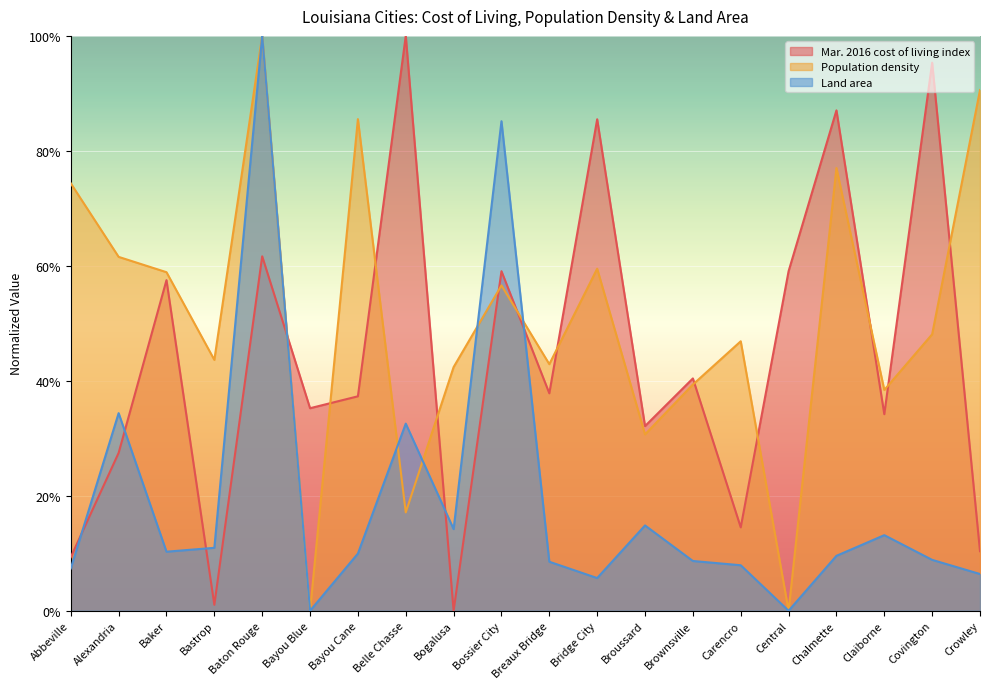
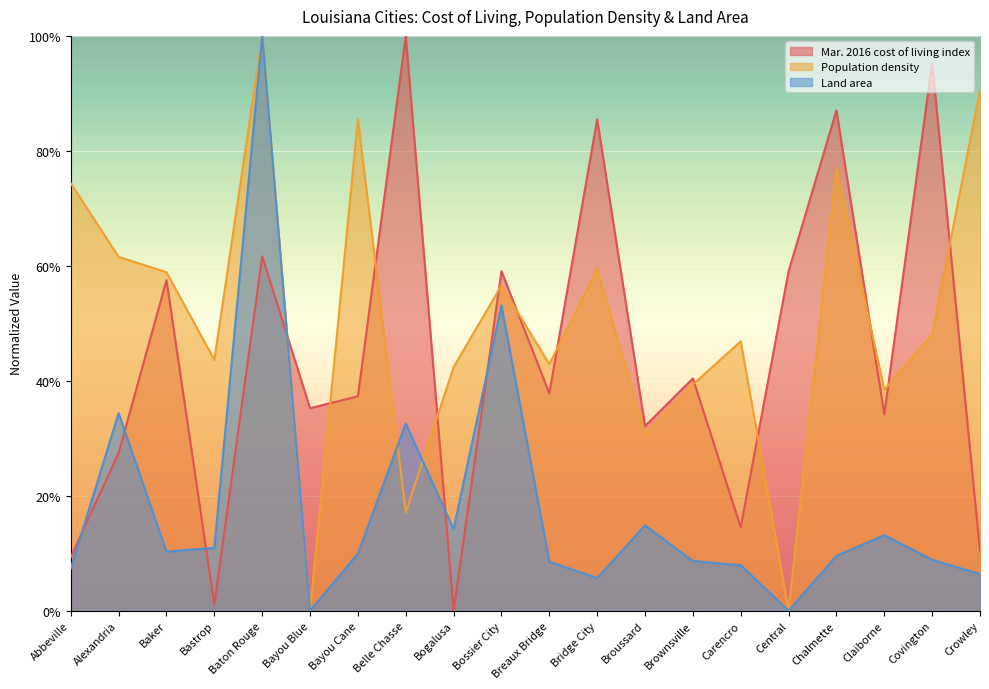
Land area, Bossier City: 85% -> 53%
